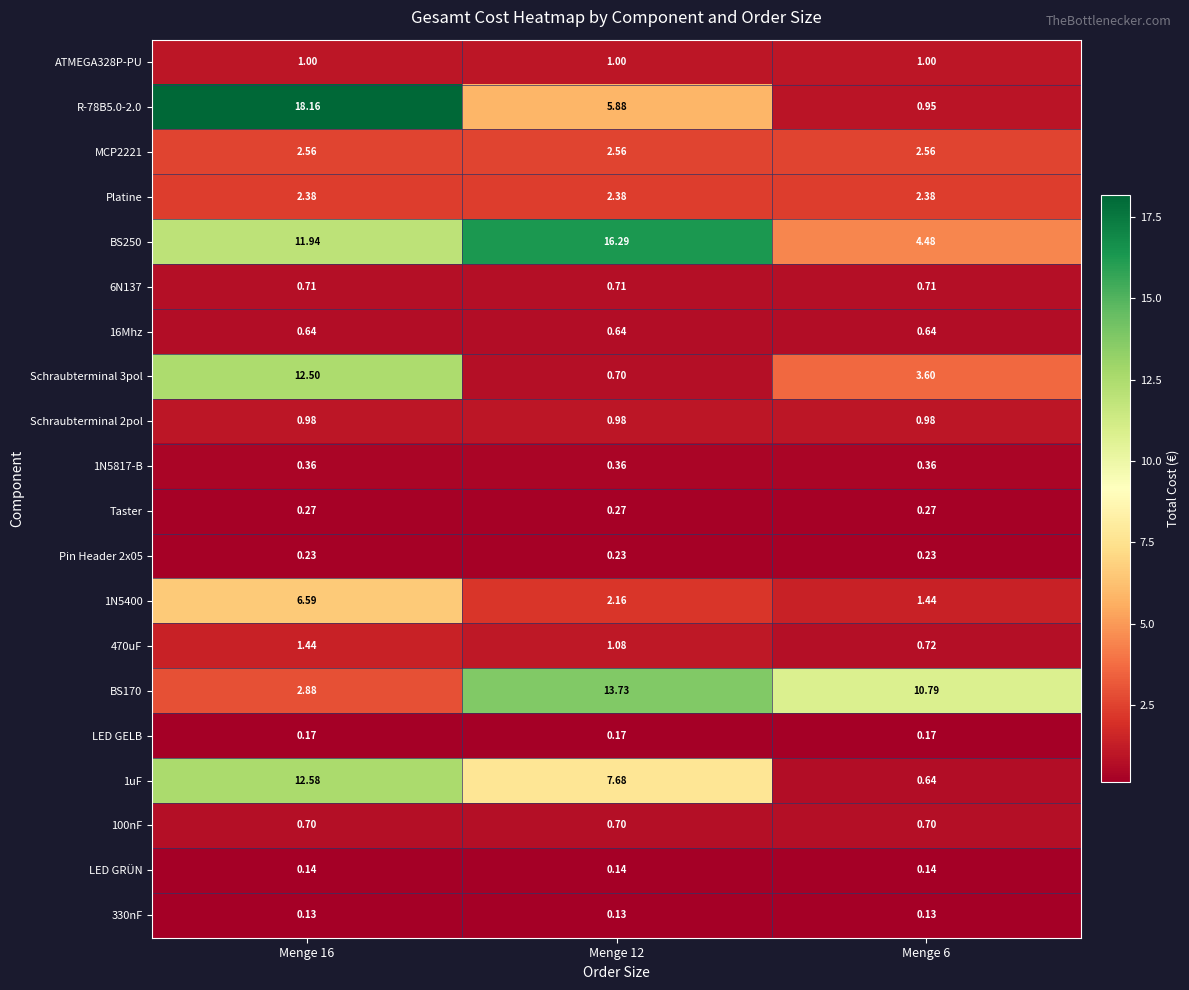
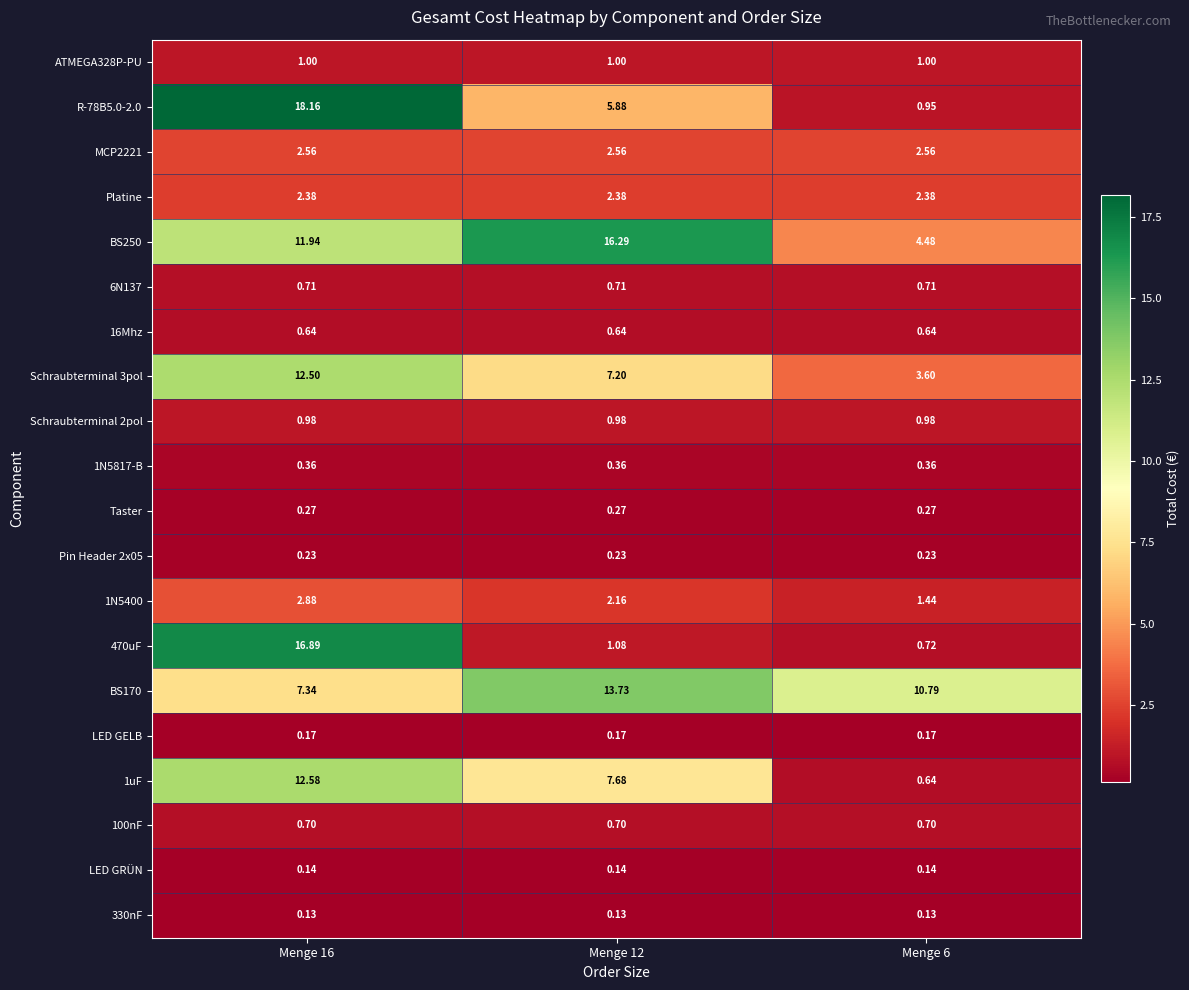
Schraubterminal 3pol, Menge 12: 0.70 -> 7.20
1N5400, Menge 16: 6.59 -> 2.88
470uF, Menge 16: 1.44 -> 16.89
BS170, Menge 16: 2.88 -> 7.34
